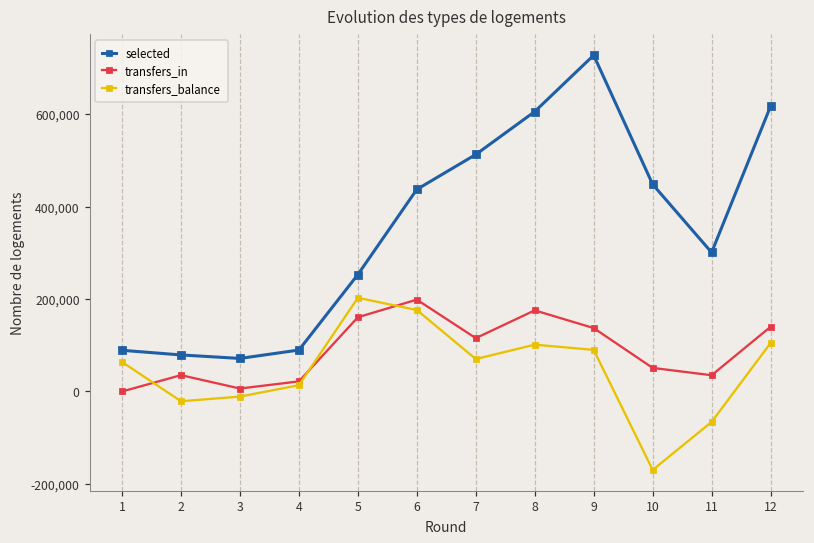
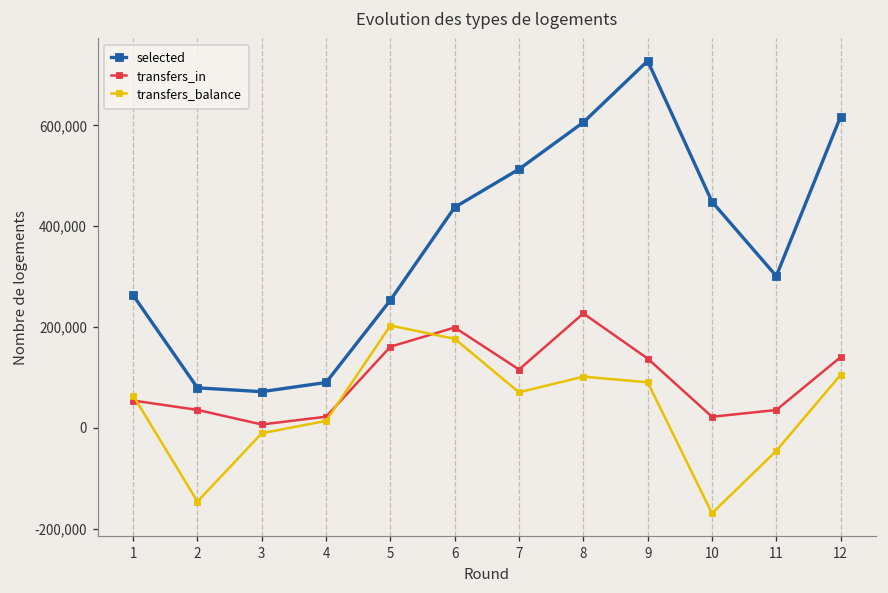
selected, 1: 90,000 -> 260,000
transfers_in, 1: 0 -> 50,000
transfers_balance, 2: -20,000 -> -150,000
transfers_in, 8: 180,000 -> 230,000
transfers_in, 10: 50,000 -> 20,000
transfers_balance, 11: -70,000 -> -50,000
